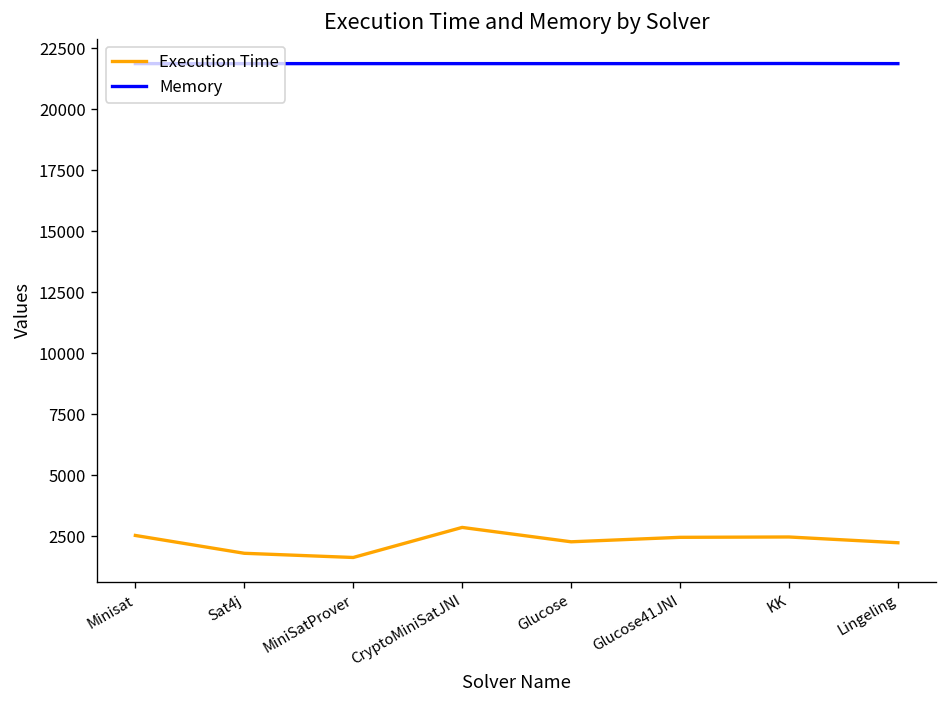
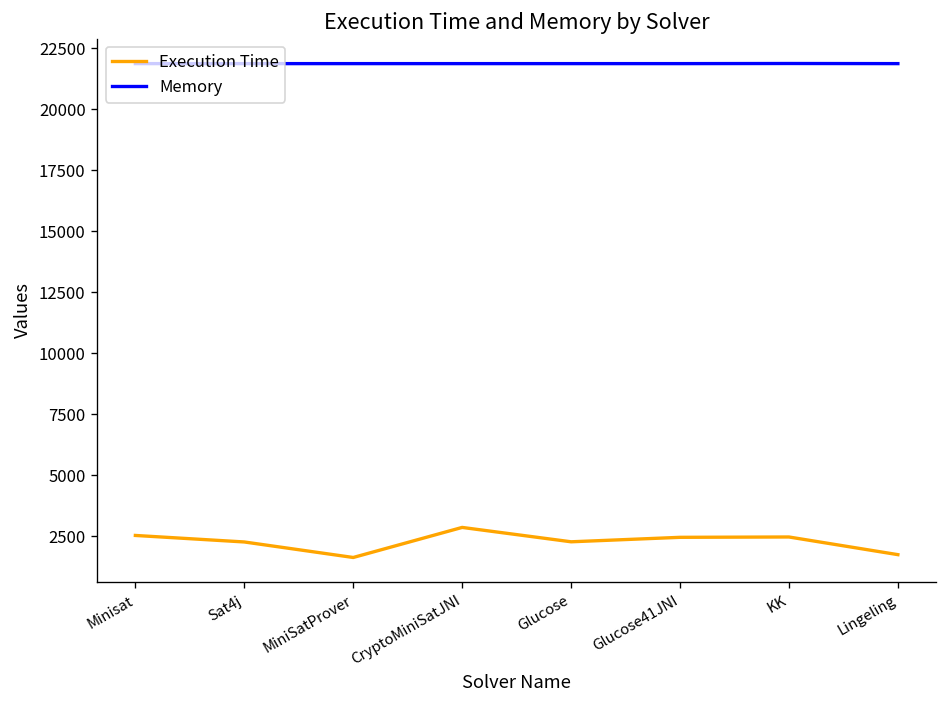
Execution Time, Sat4j: 1800 -> 2300
Execution Time, Lingeling: 2200 -> 1700
